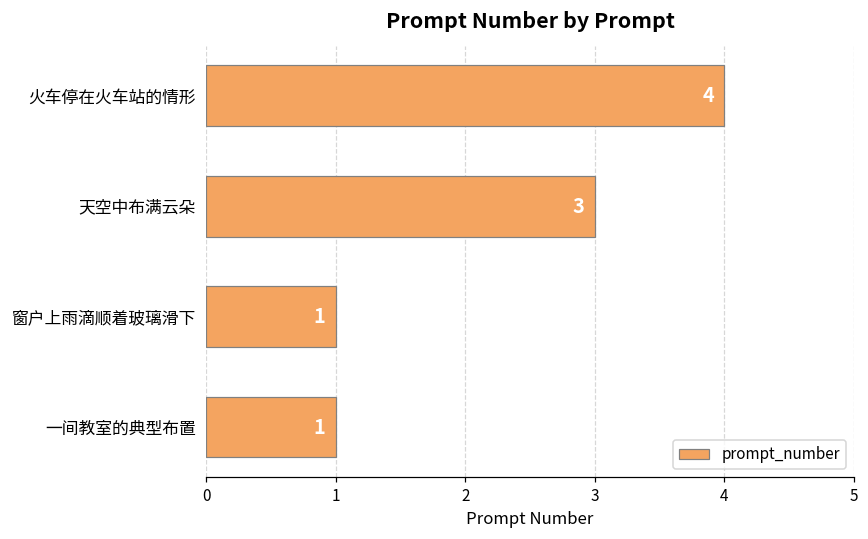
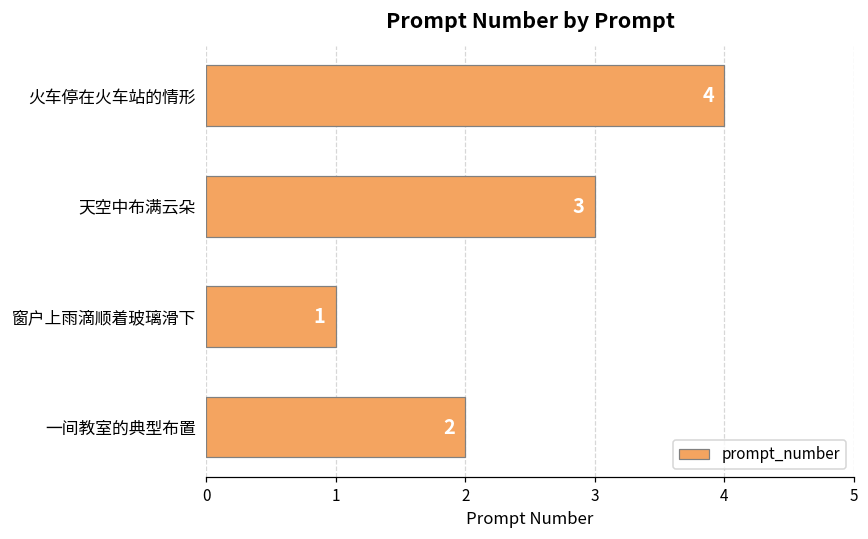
一间教室的典型布置: 1 -> 2
